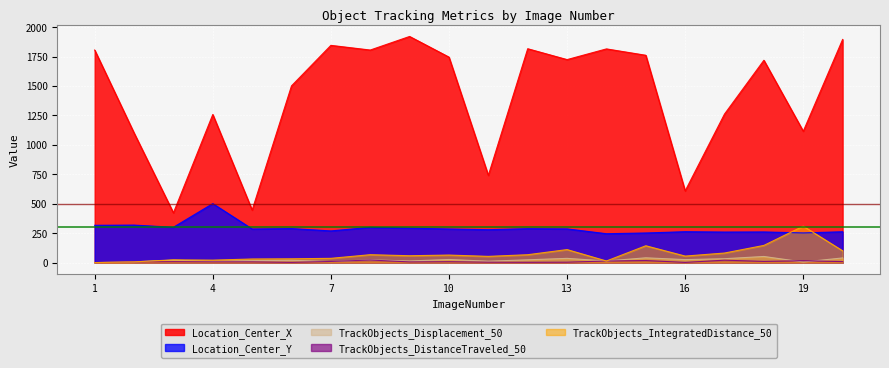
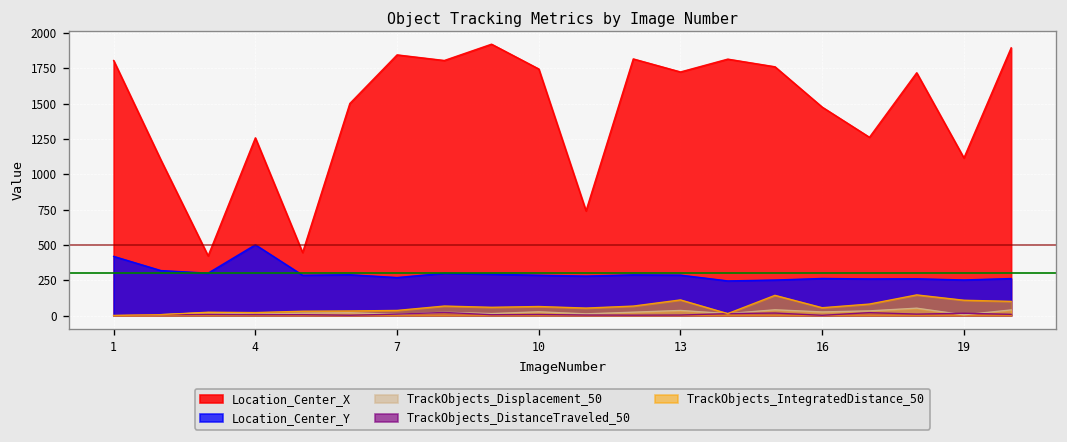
Location_Center_Y, 1: 320 -> 420
Location_Center_X, 16: 610 -> 1480
TrackObjects_IntegratedDistance_50, 19: 310 -> 110
